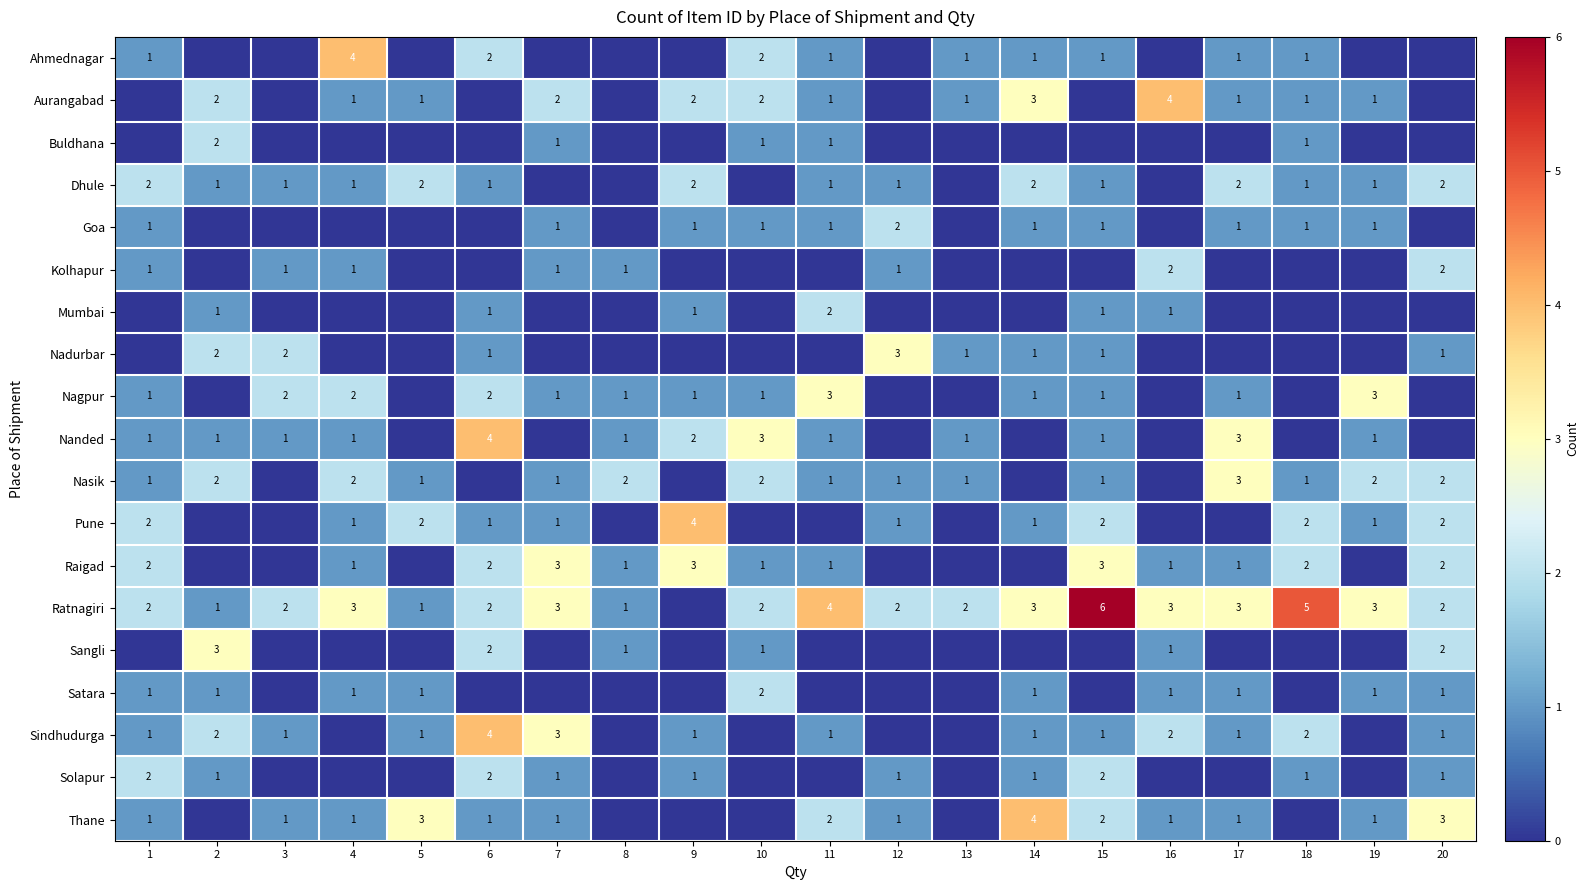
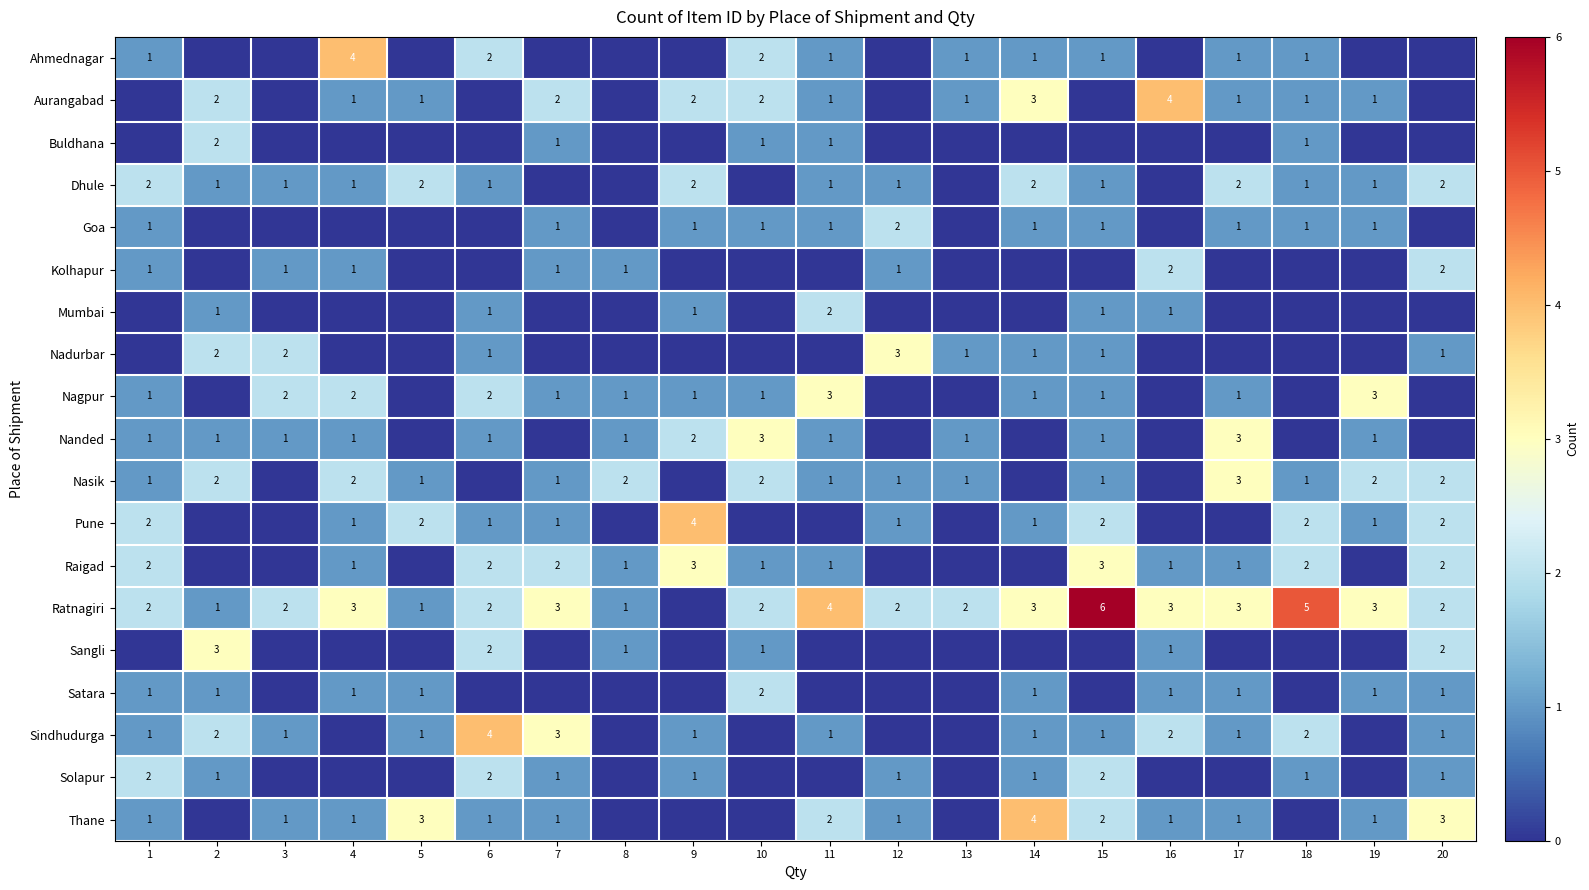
Nanded, 6: 4 -> 1
Raigad, 7: 3 -> 2
